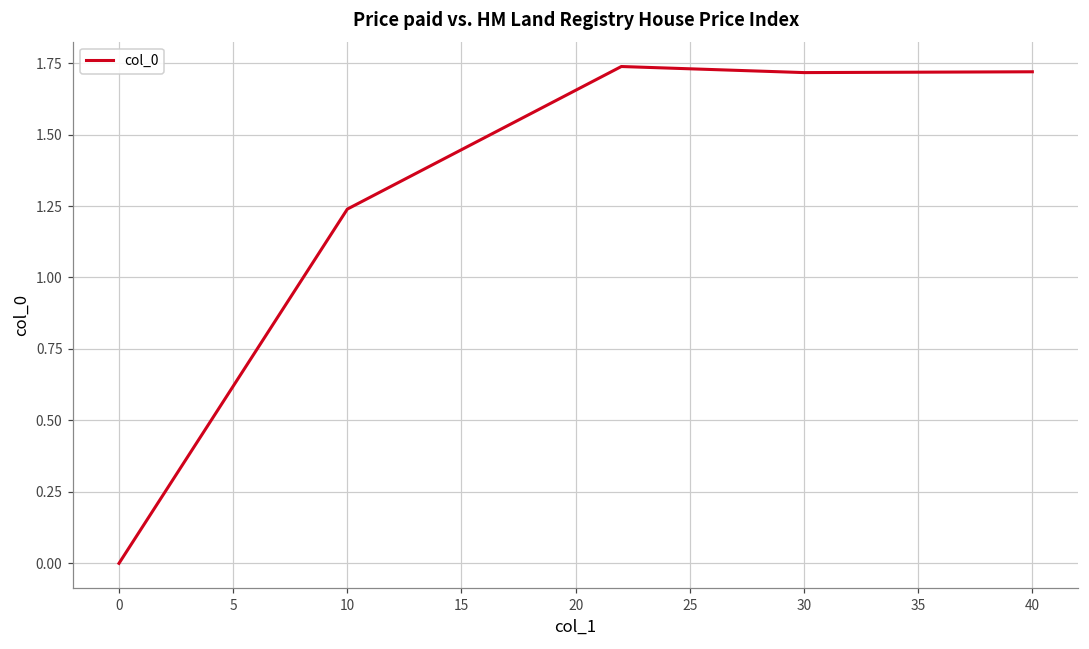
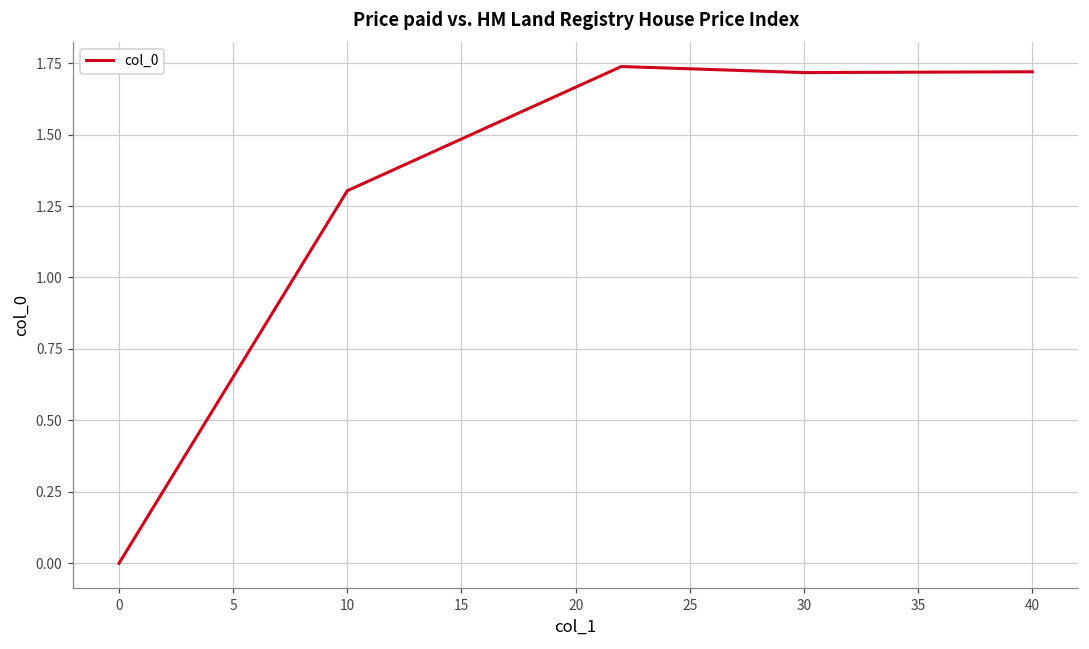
10: 1.24 -> 1.30
